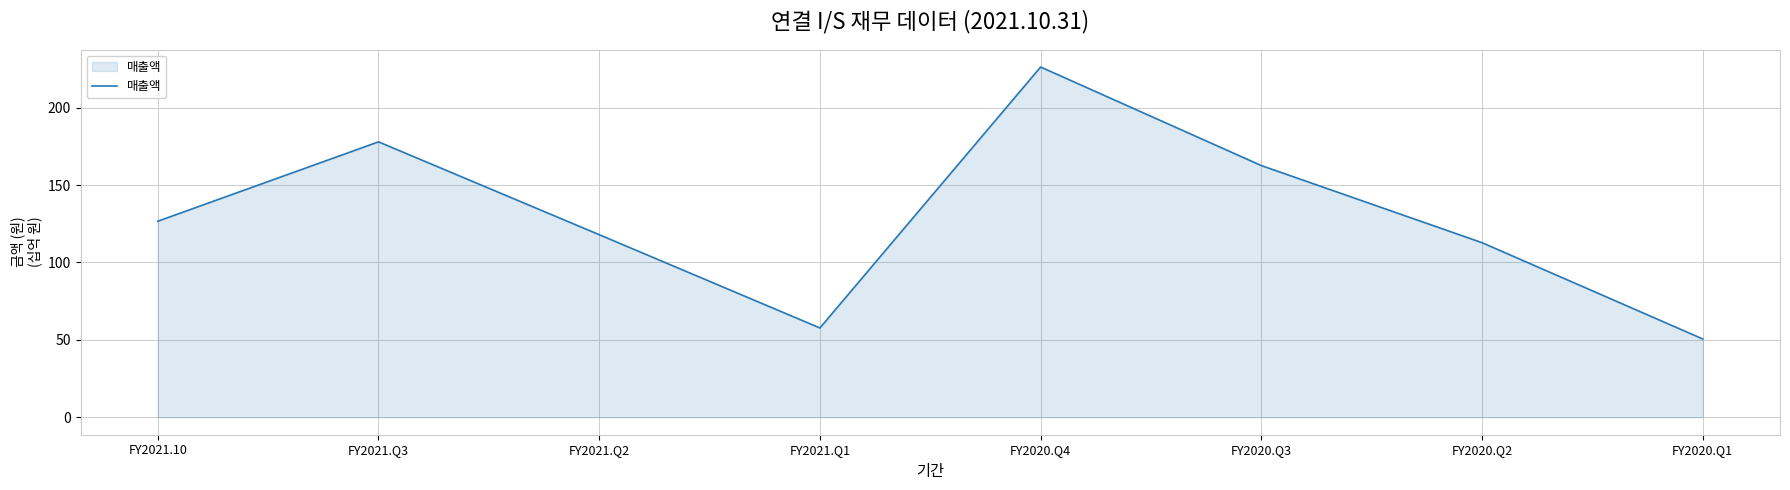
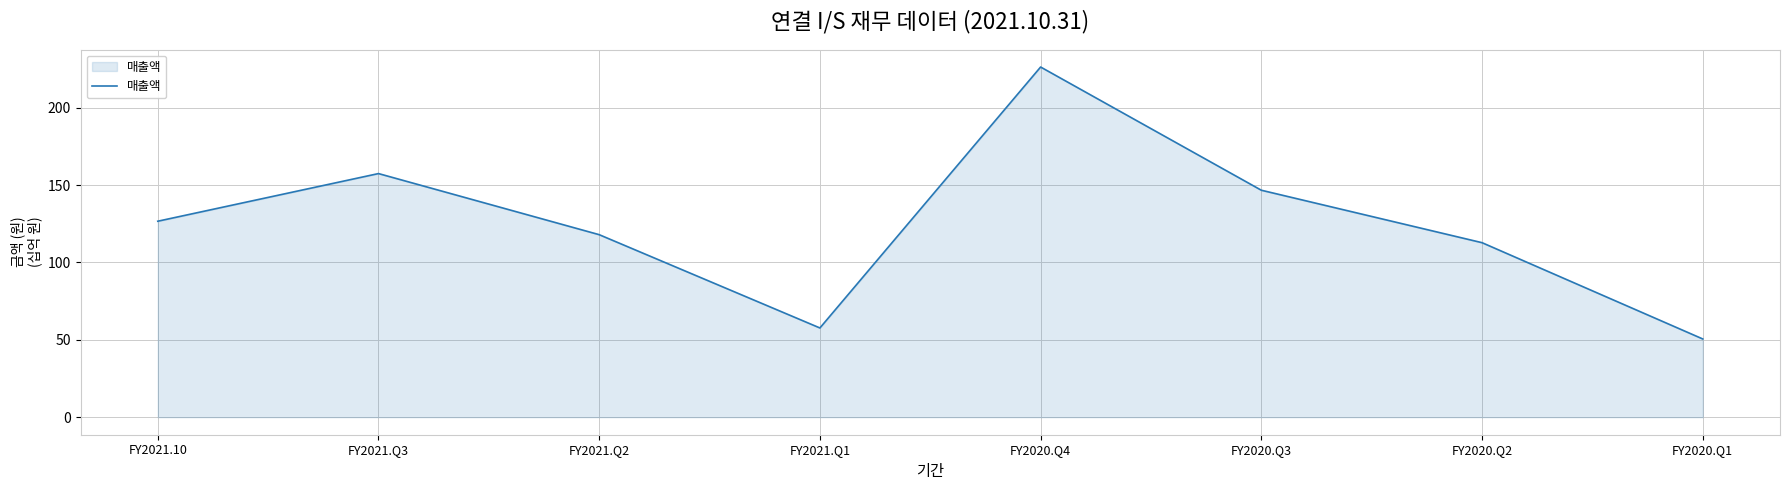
FY2021.Q3: 178 -> 157
FY2020.Q3: 163 -> 147
